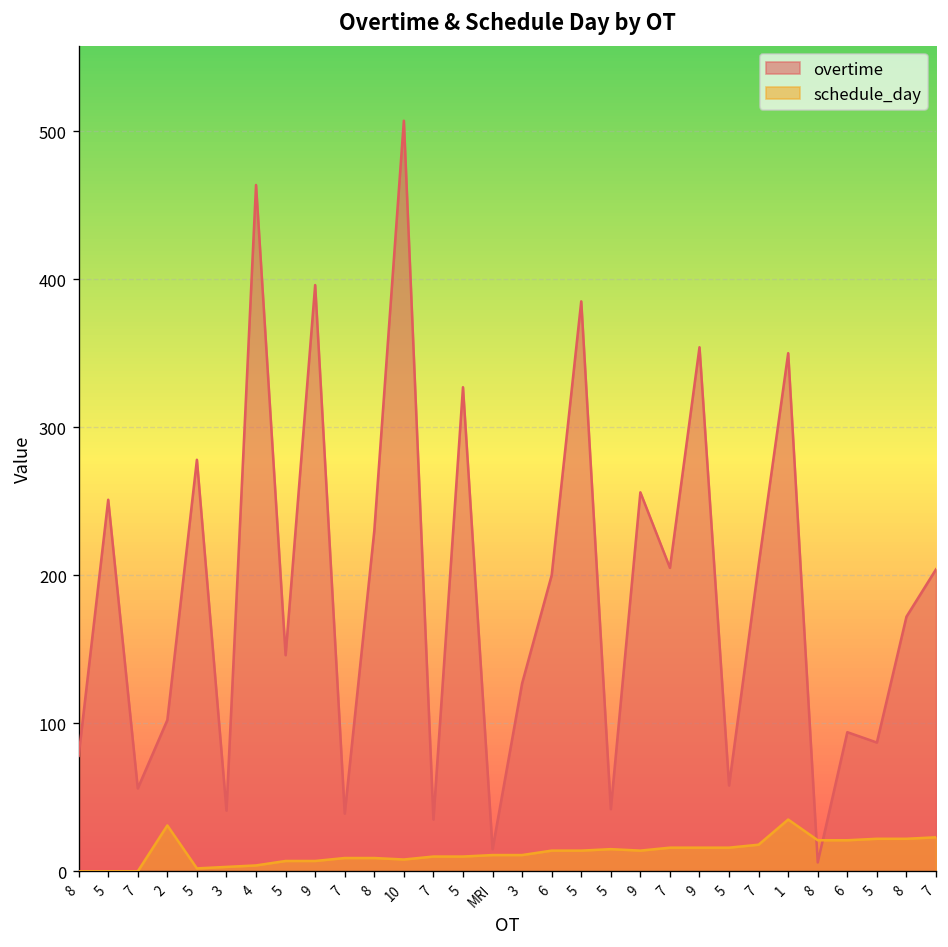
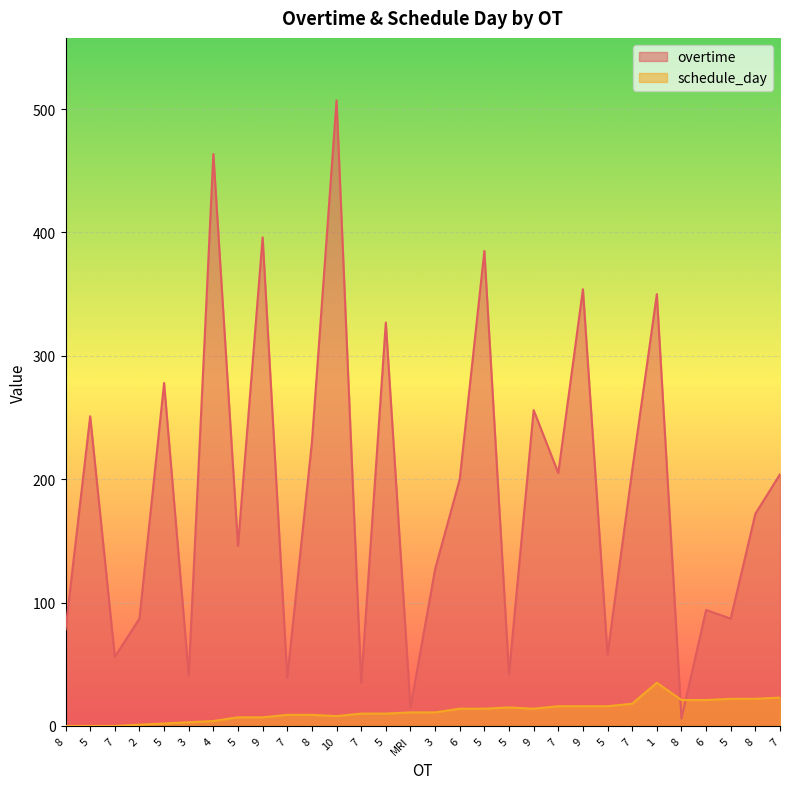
overtime, 2: 102 -> 87
schedule_day, 2: 31 -> 1
